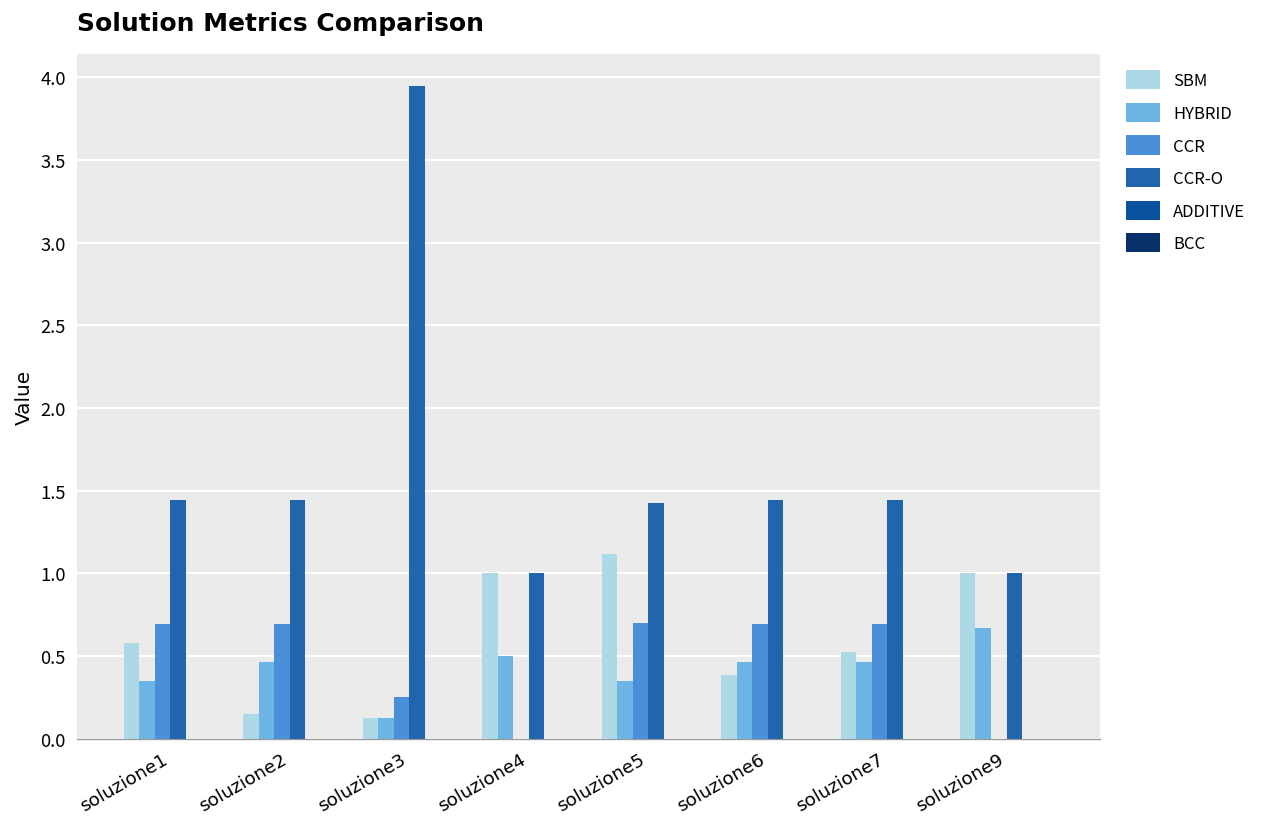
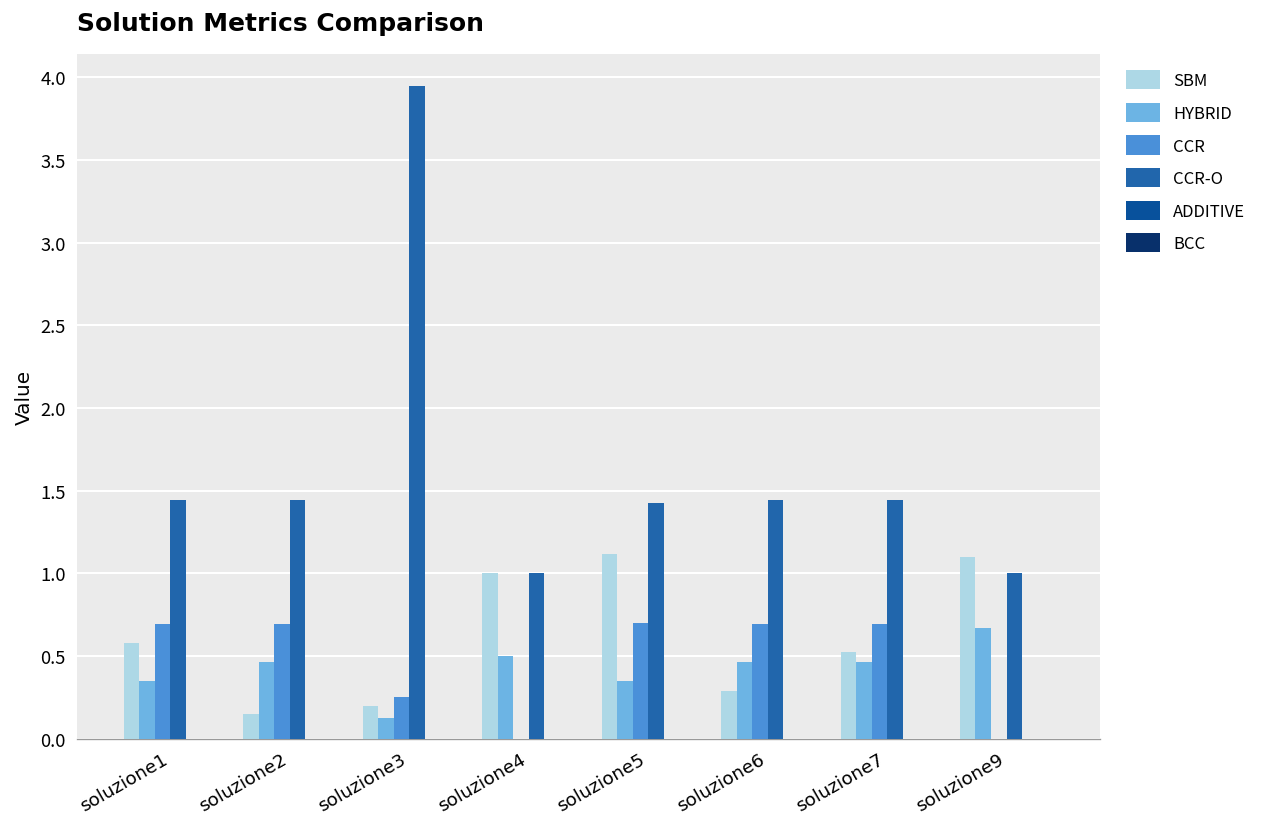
SBM, soluzione3: 0.13 -> 0.20
SBM, soluzione6: 0.38 -> 0.29
SBM, soluzione9: 1.0 -> 1.1
